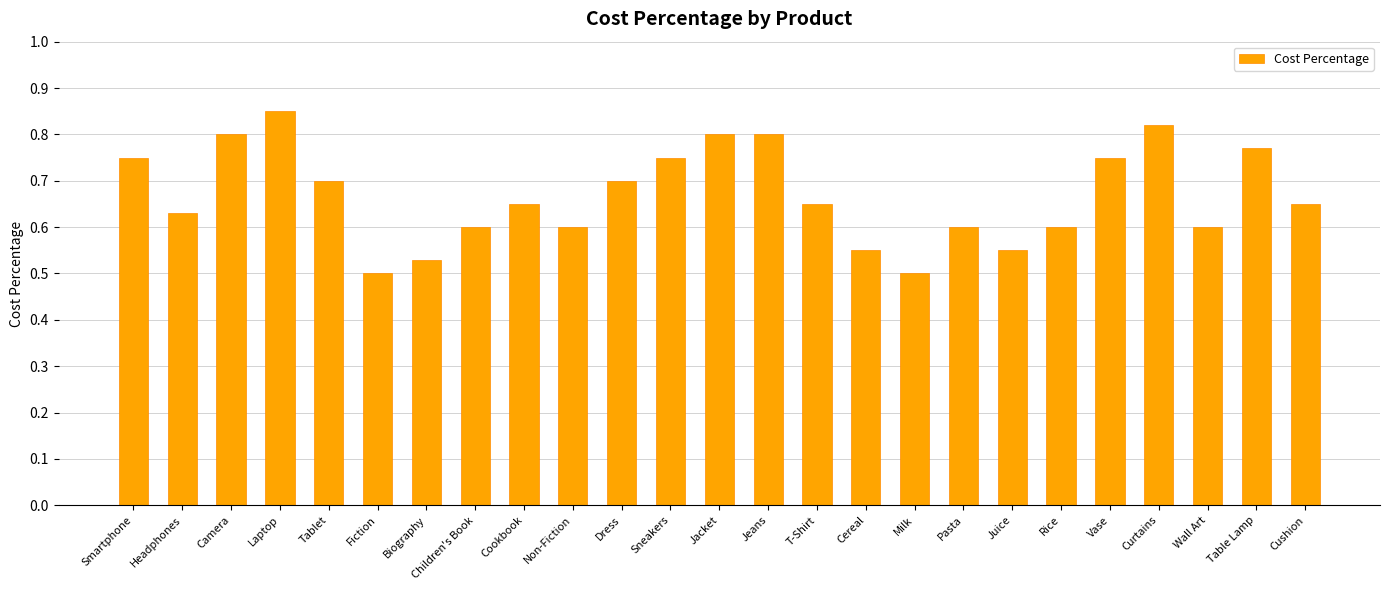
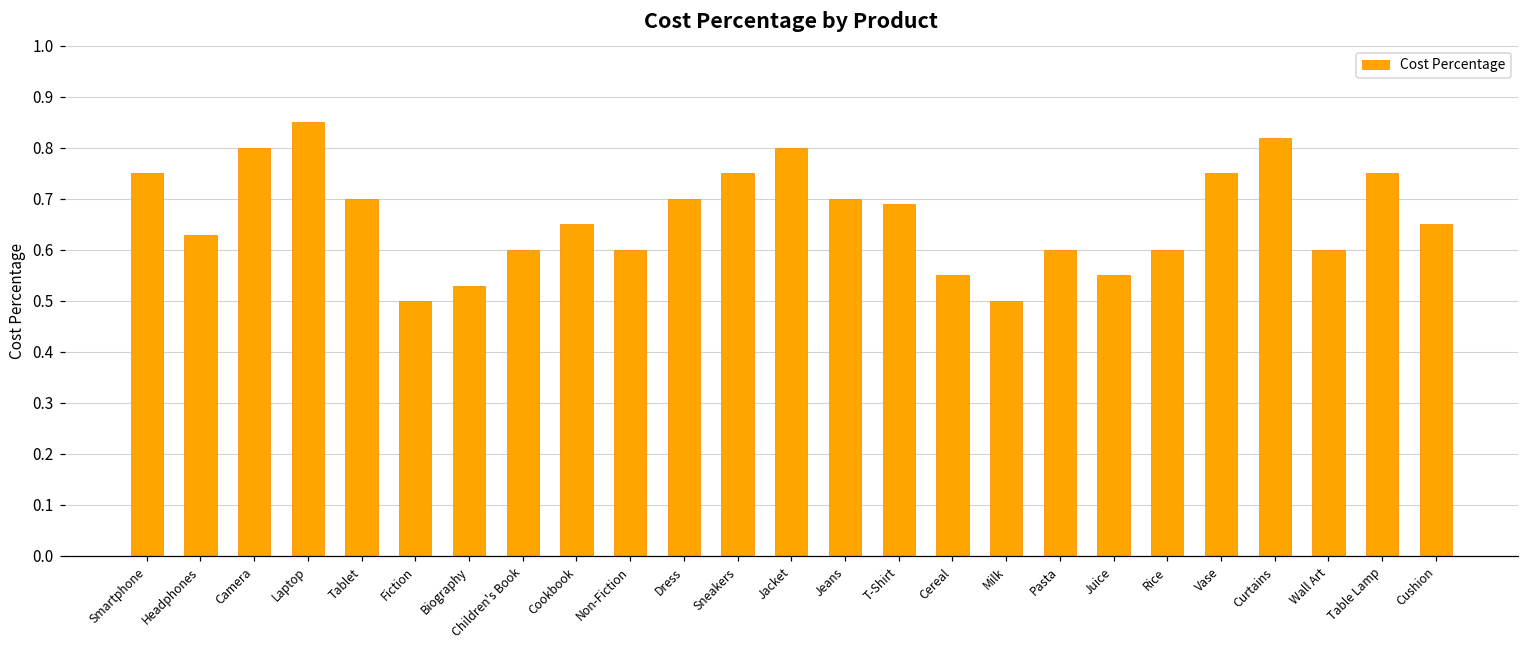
Jeans: 0.8 -> 0.7
T-Shirt: 0.65 -> 0.69
Table Lamp: 0.77 -> 0.75
